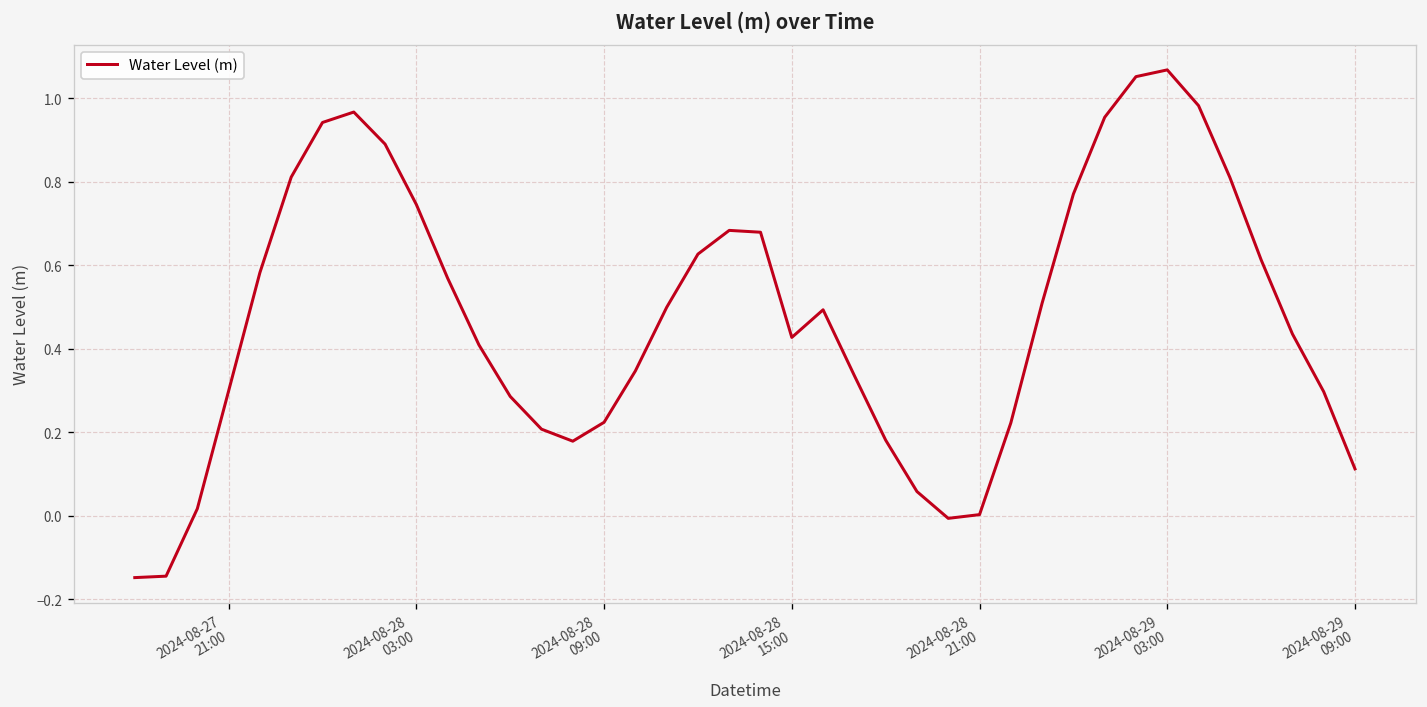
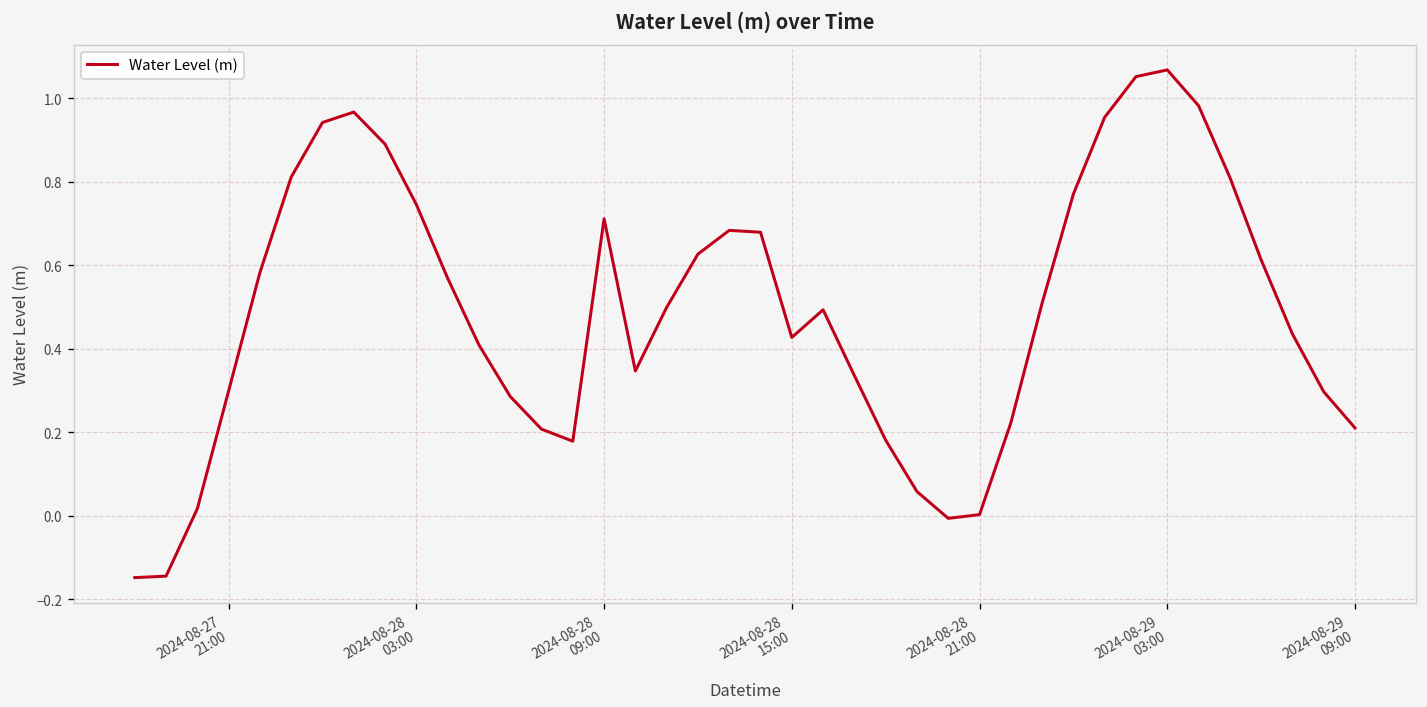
2024-08-28 09:00: 0.22 -> 0.71
2024-08-29 09:00: 0.11 -> 0.21
